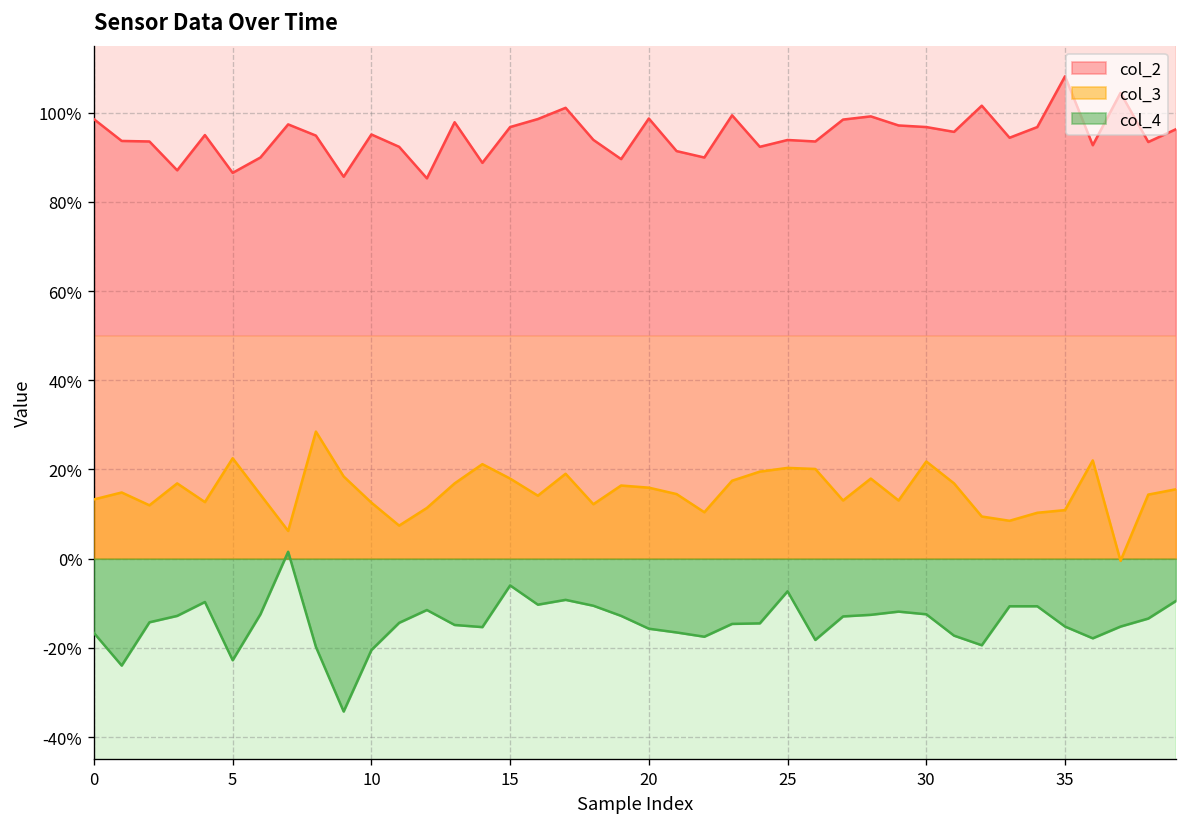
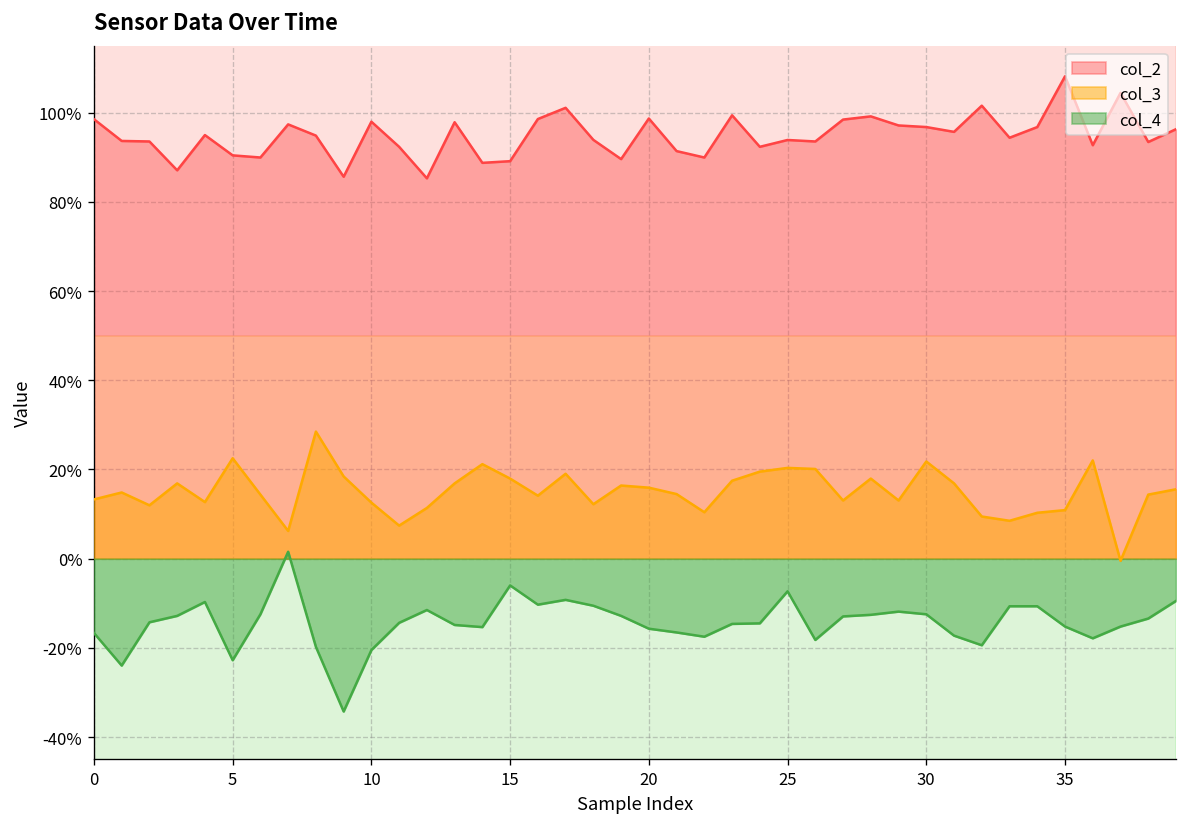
col_2, 5: 86% -> 90%
col_2, 10: 95% -> 98%
col_2, 15: 97% -> 89%
